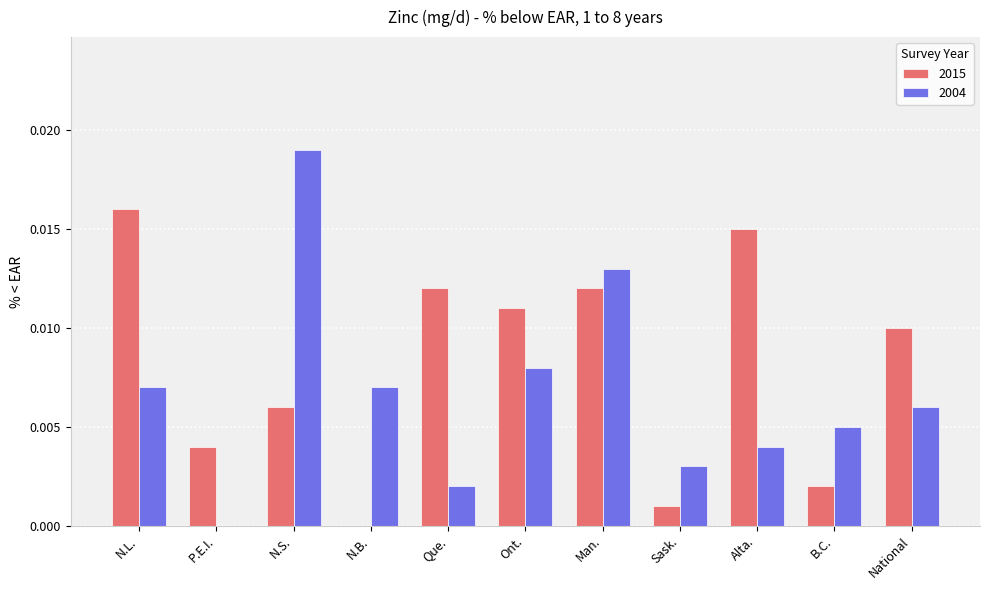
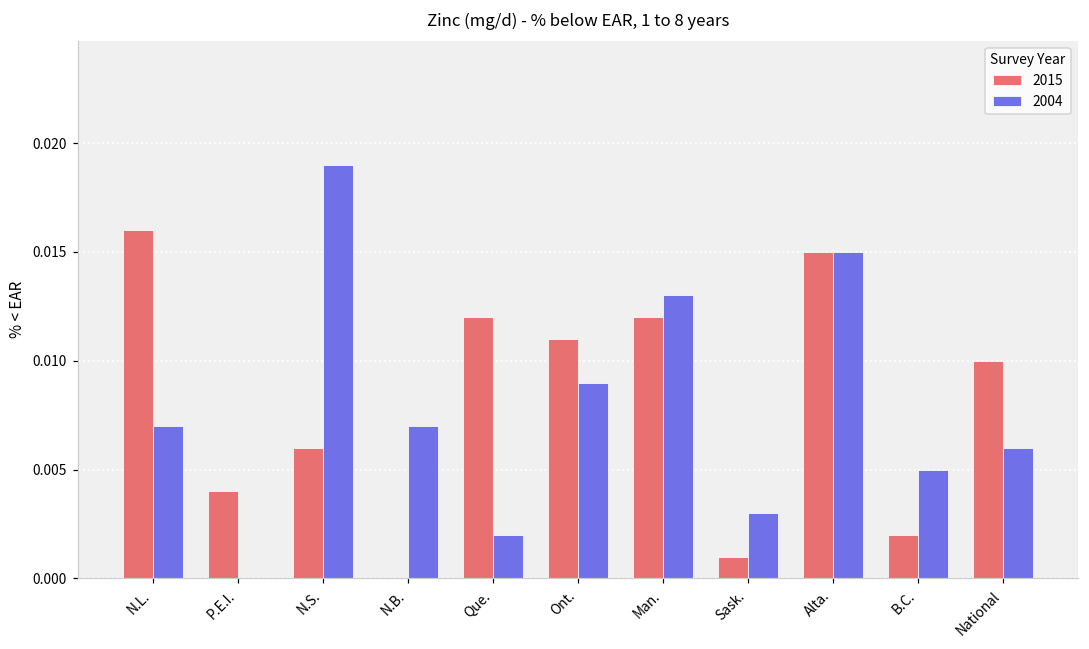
2004, Ont.: 0.008 -> 0.009
2004, Alta.: 0.004 -> 0.015
